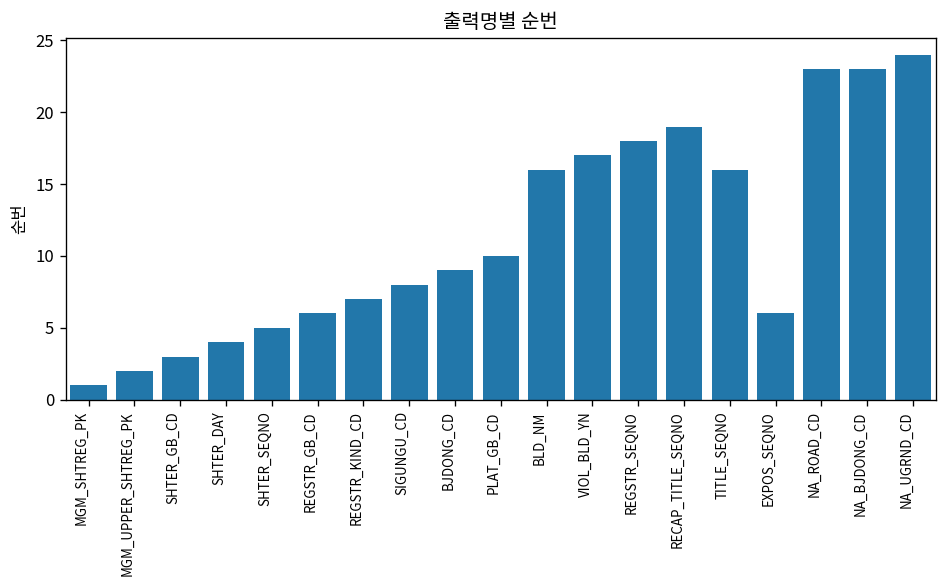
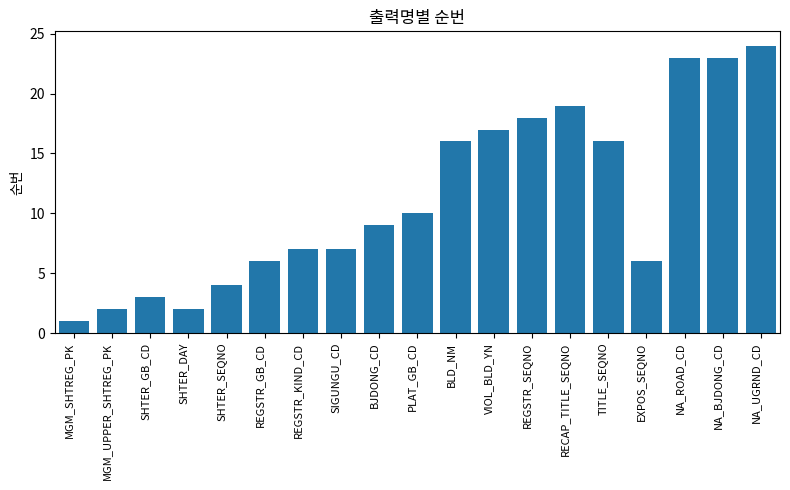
SHTER_DAY: 4 -> 2
SHTER_SEQNO: 5 -> 4
SIGUNGU_CD: 8 -> 7
